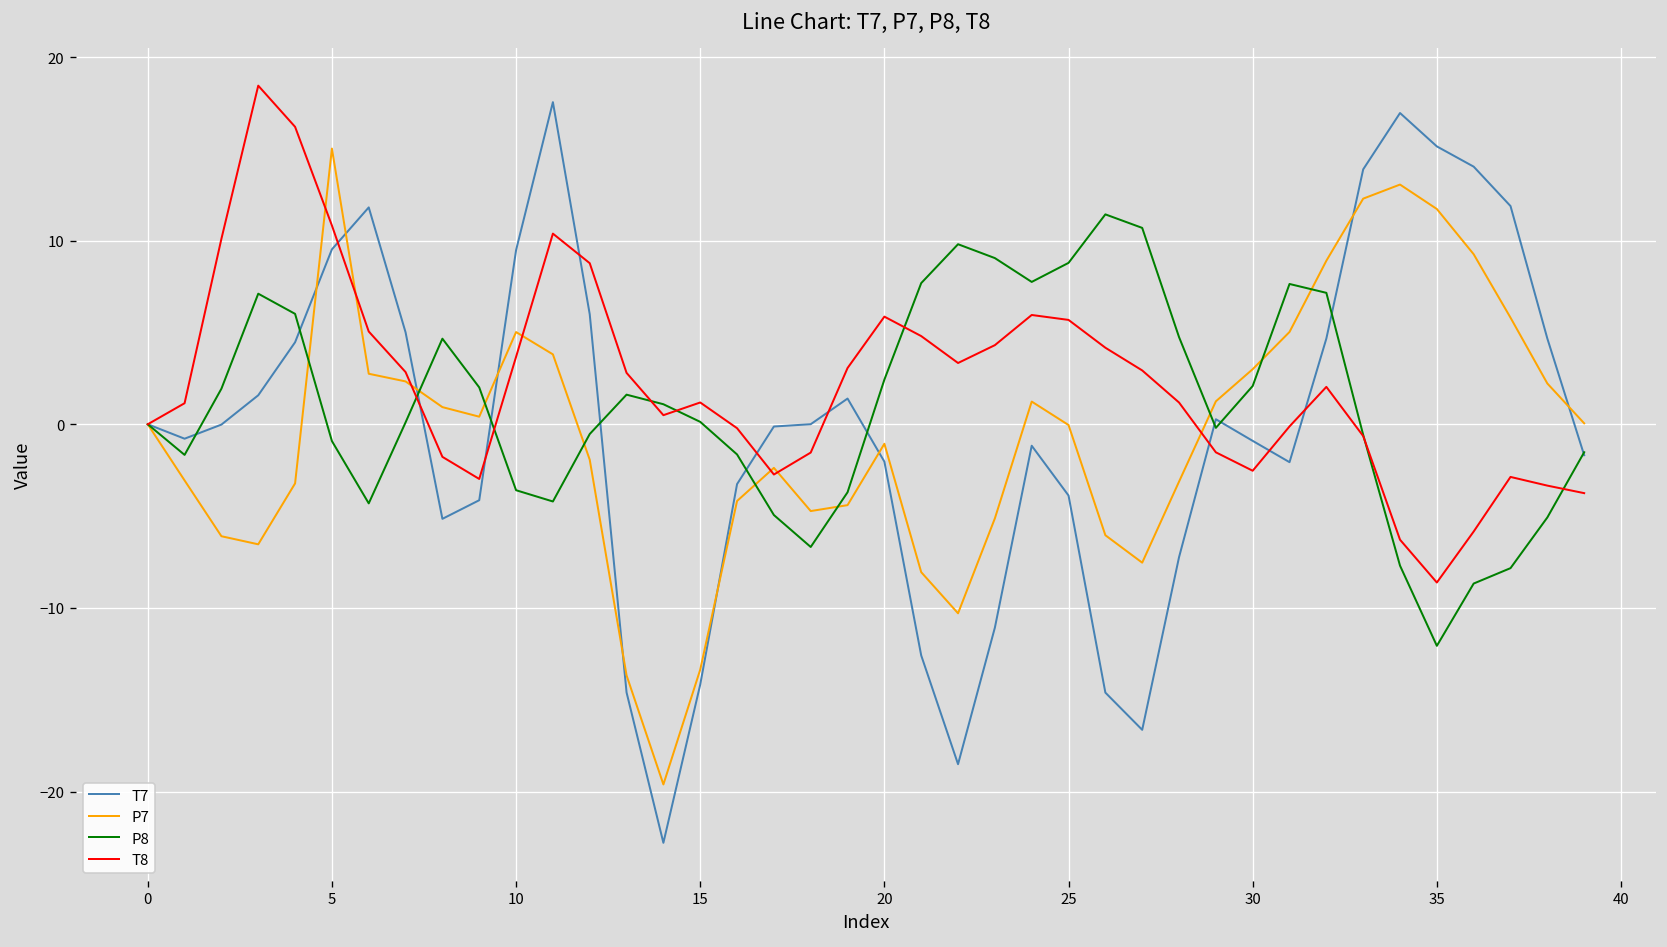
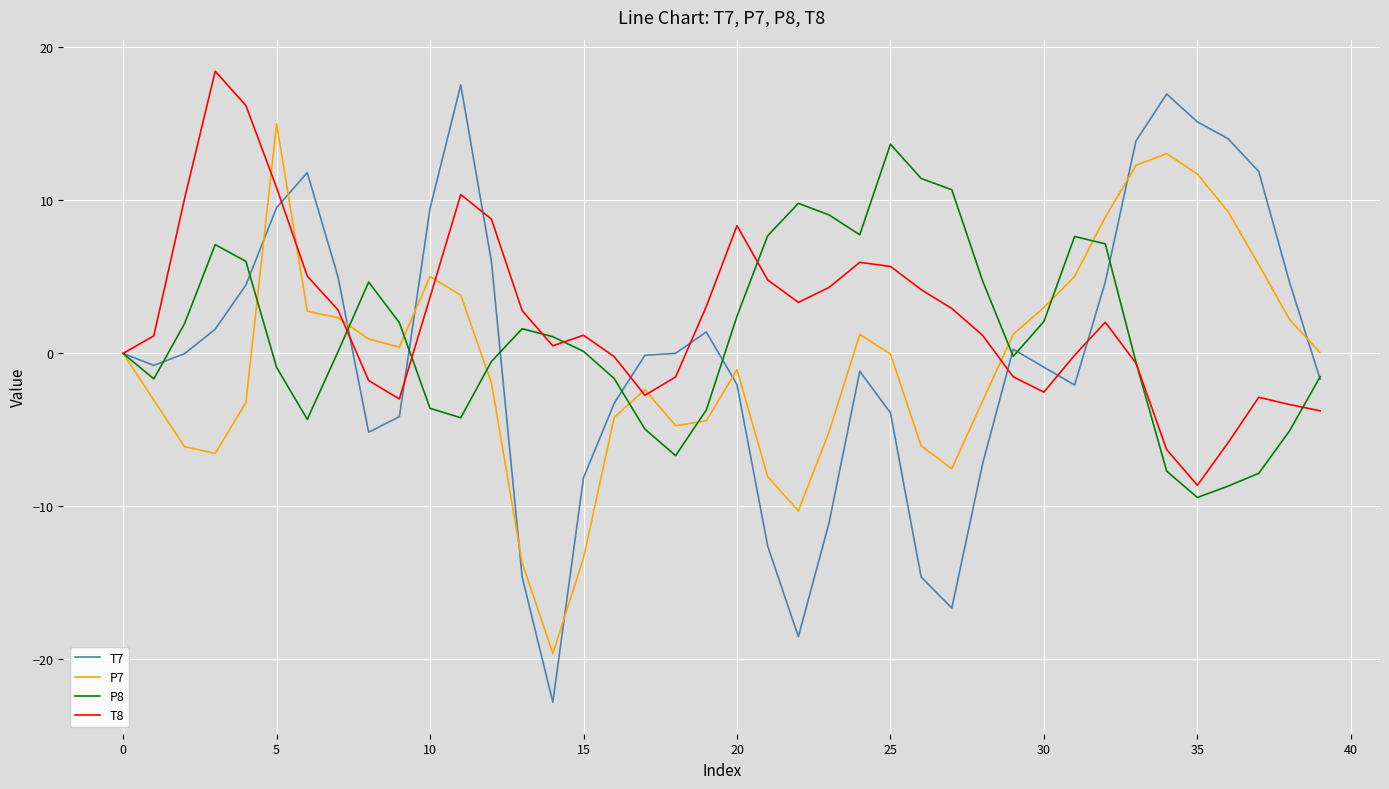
T7, 15: -14.2 -> -8.1
T8, 20: 5.9 -> 8.3
P8, 25: 8.8 -> 13.7
P8, 35: -12.1 -> -9.4
